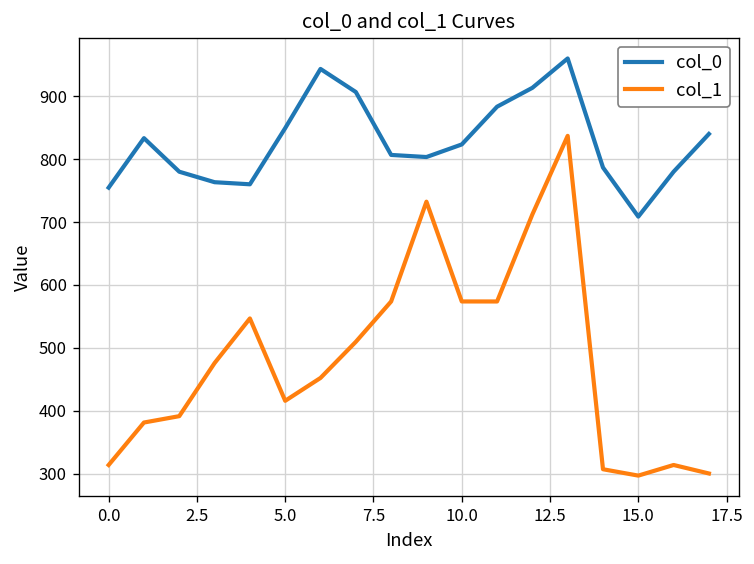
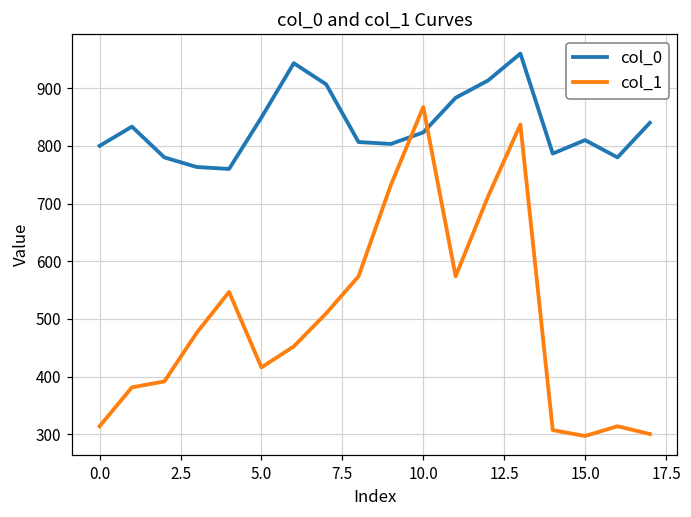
col_0, 0.0: 750 -> 800
col_1, 10.0: 570 -> 870
col_0, 15.0: 710 -> 810
